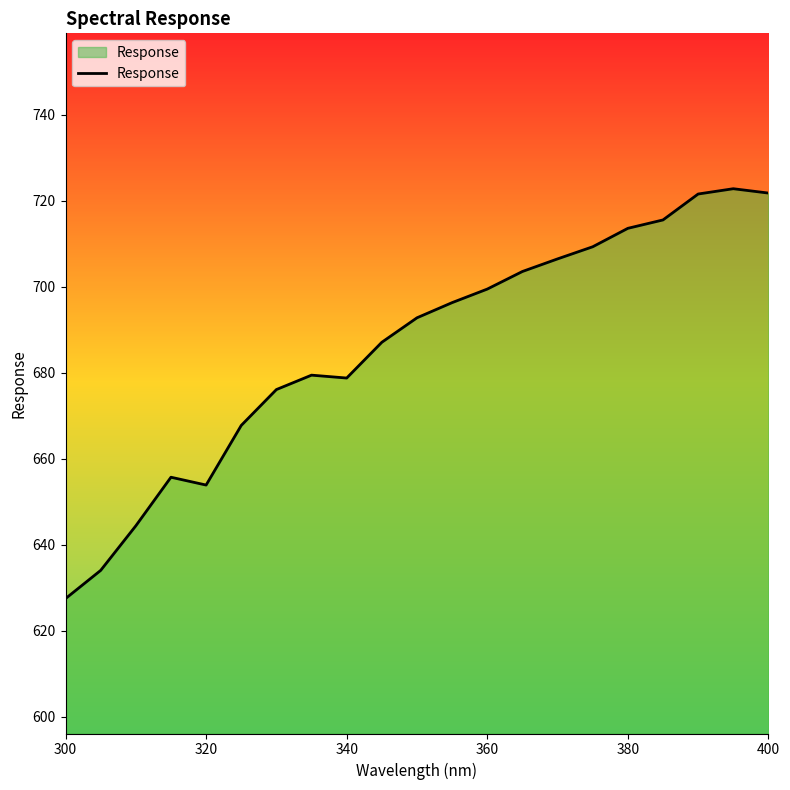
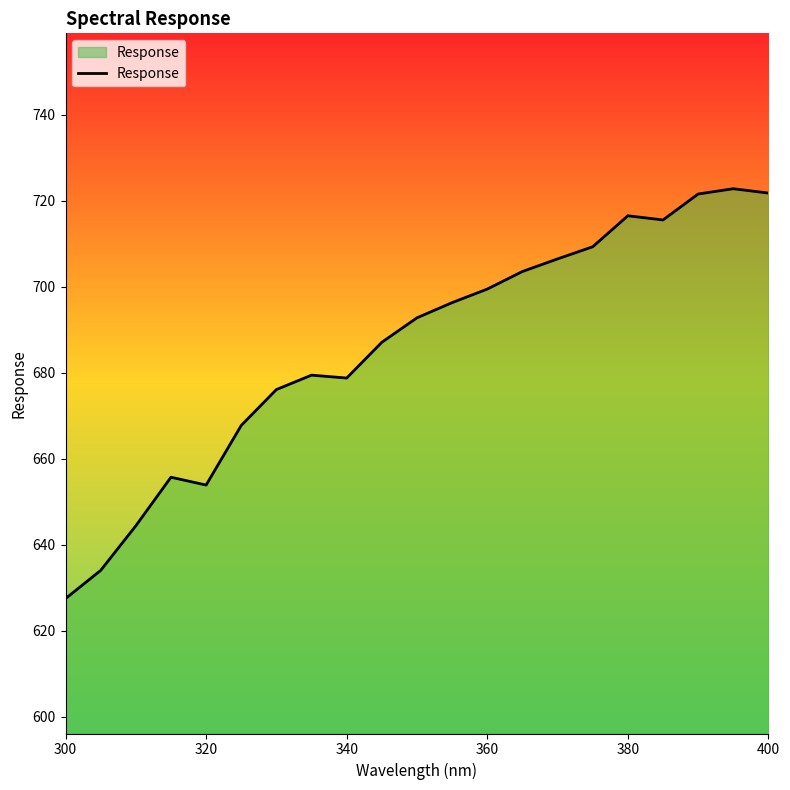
380: 714 -> 717
